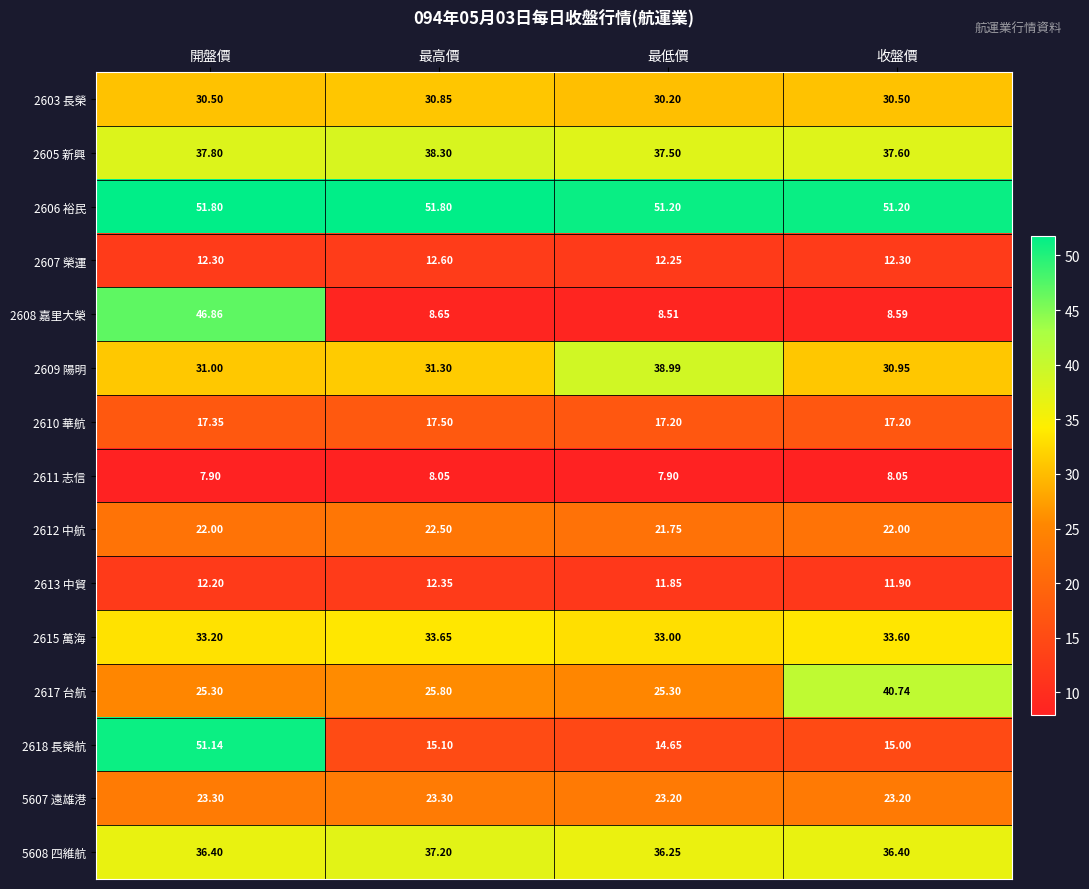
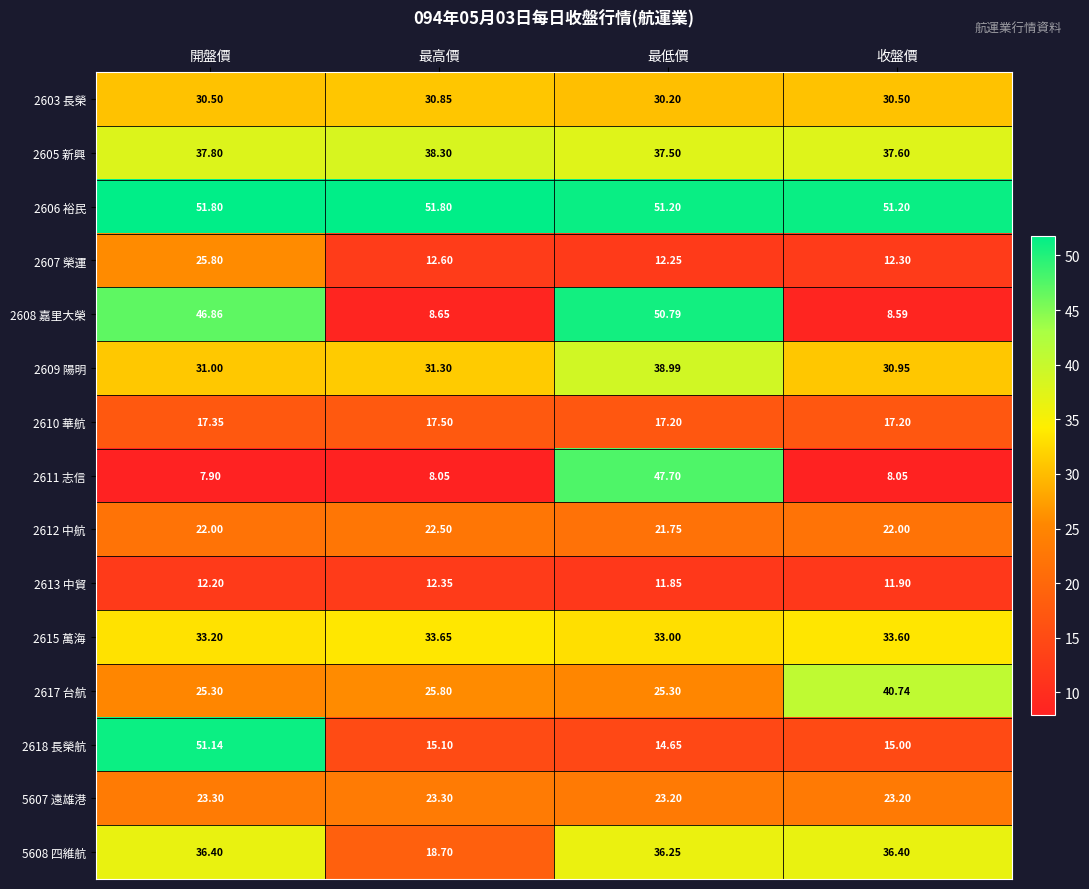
2607 榮運, 開盤價: 12.30 -> 25.80
2608 嘉里大榮, 最低價: 8.51 -> 50.79
2611 志信, 最低價: 7.90 -> 47.70
5608 四維航, 最高價: 37.20 -> 18.70
